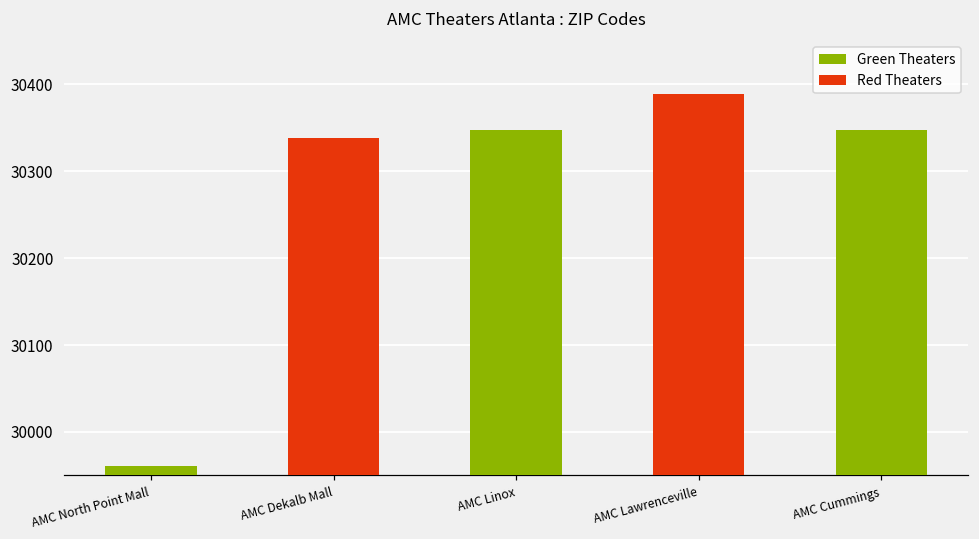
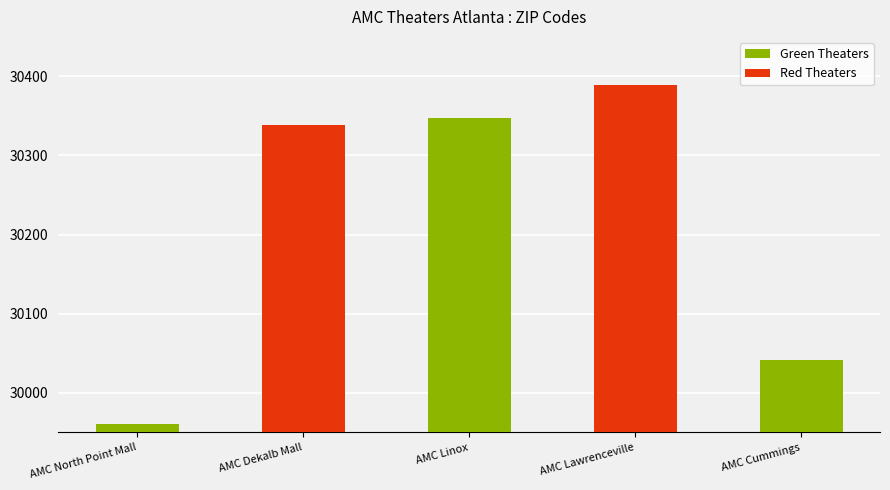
AMC Cummings: 30350 -> 30040
